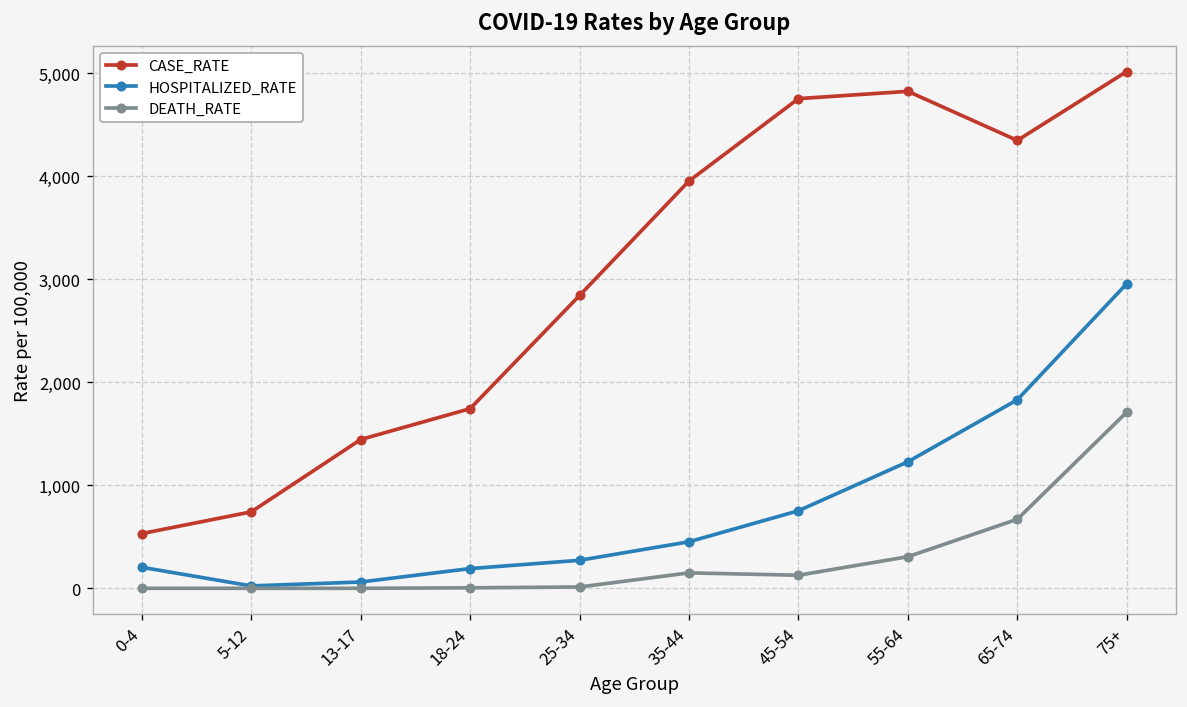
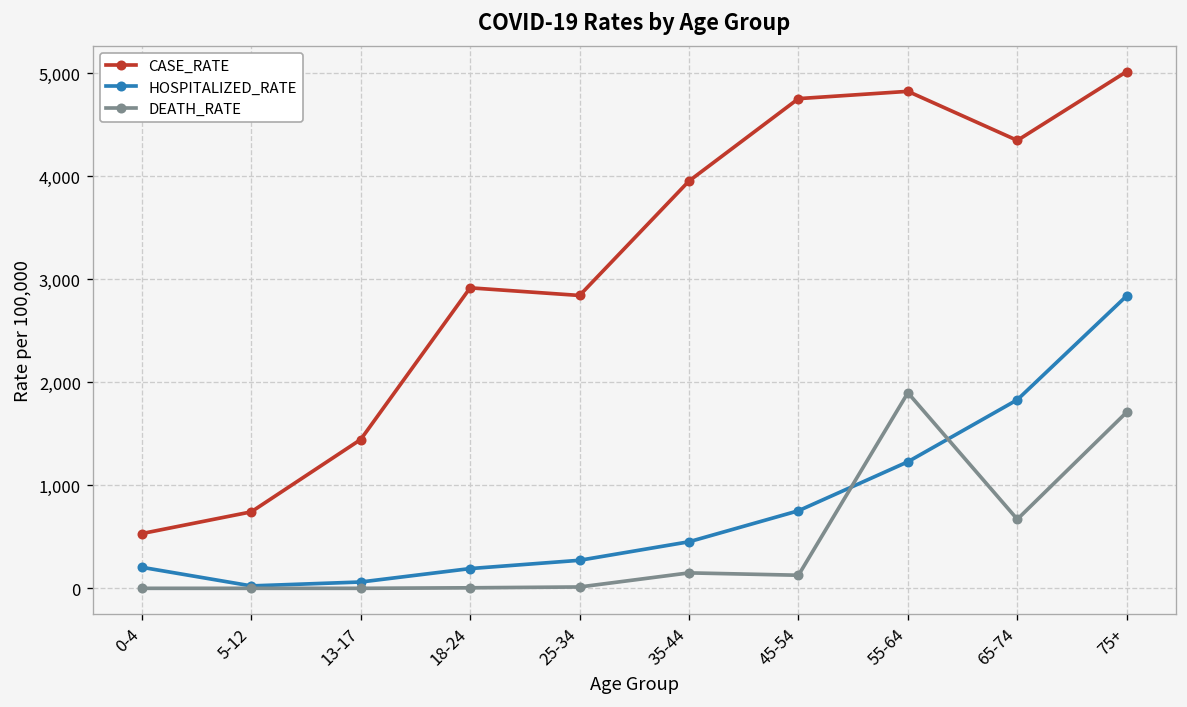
CASE_RATE, 18-24: 1,700 -> 2,900
DEATH_RATE, 55-64: 300 -> 1,900
HOSPITALIZED_RATE, 75+: 3,000 -> 2,800
